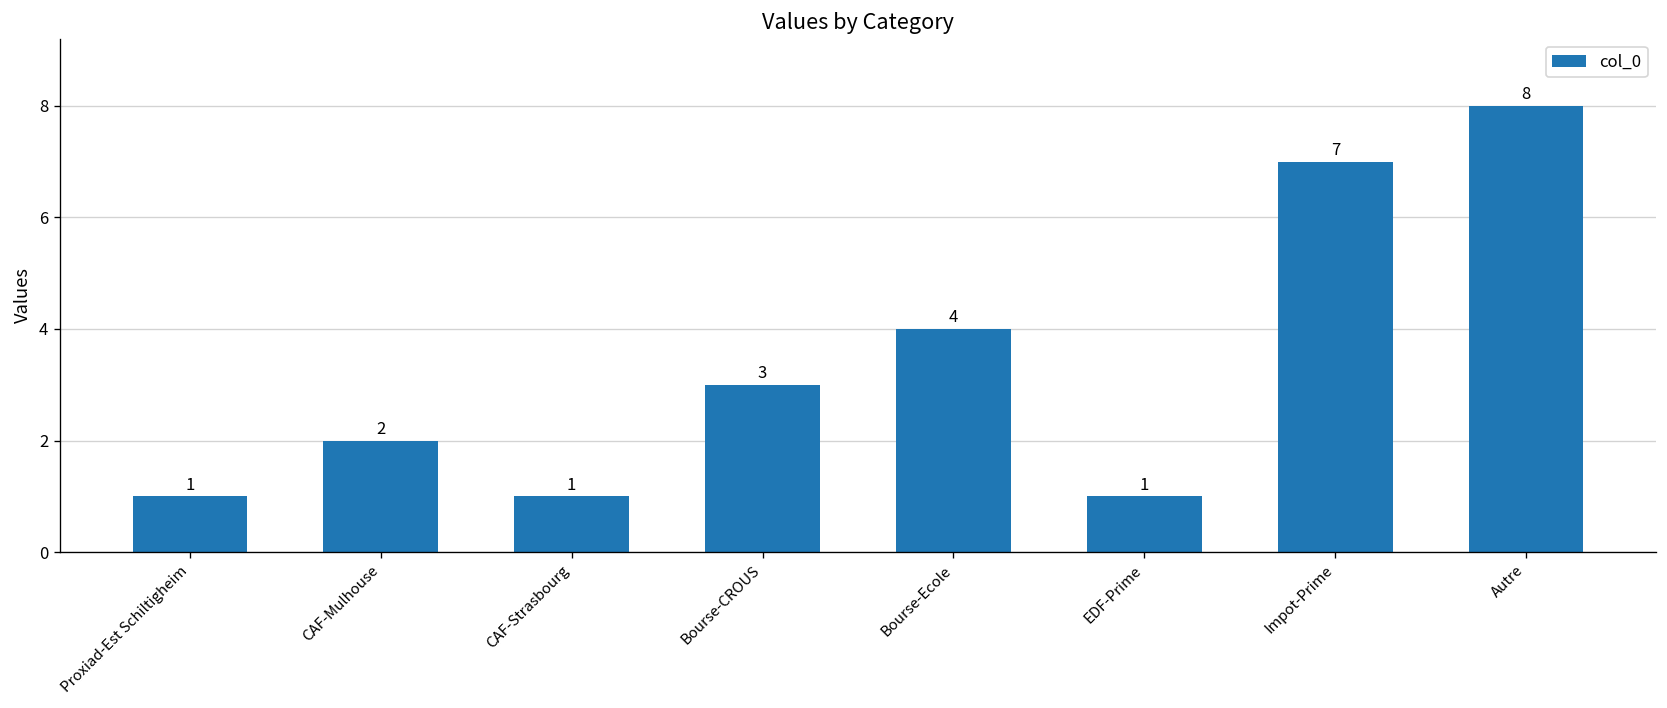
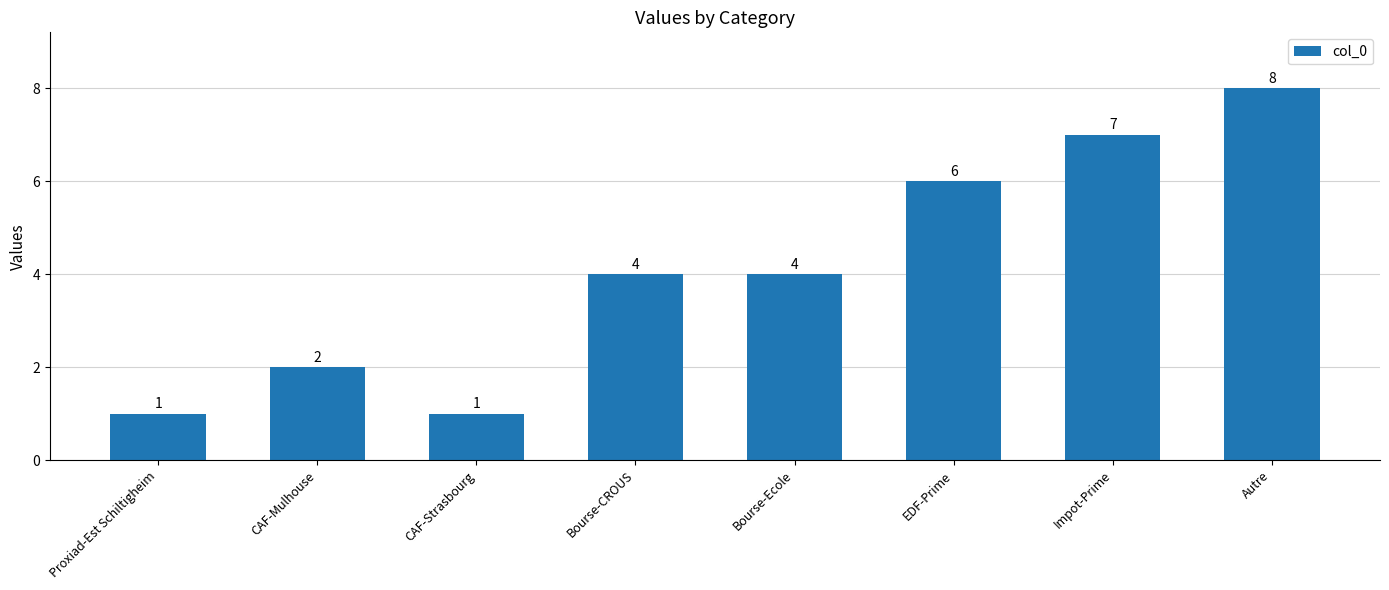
Bourse-CROUS: 3 -> 4
EDF-Prime: 1 -> 6
